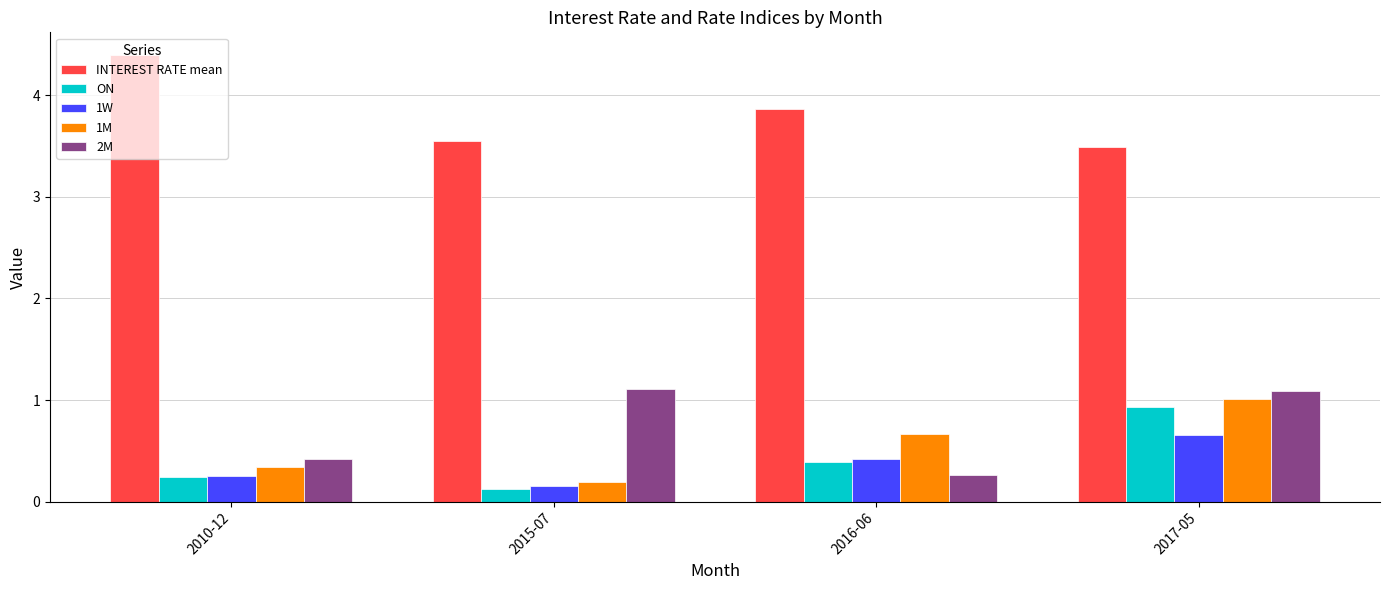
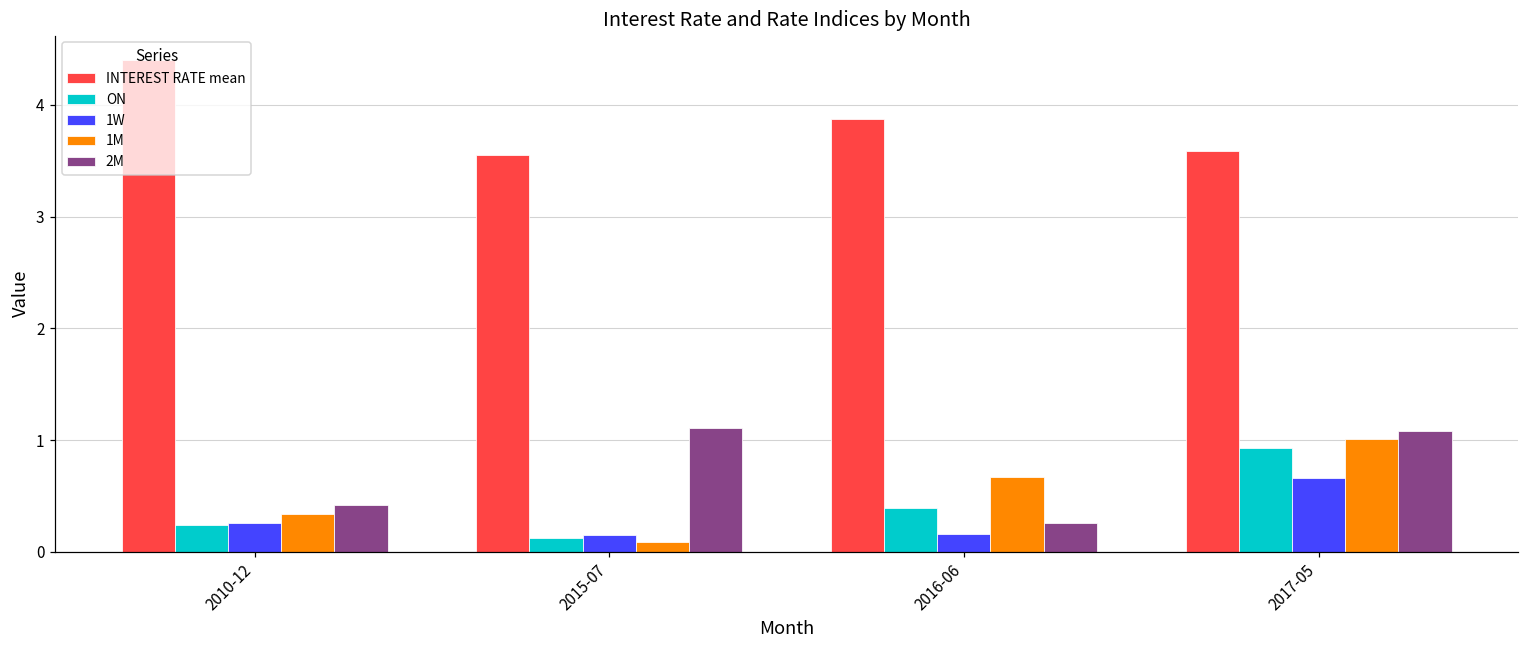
1M, 2015-07: 0.19 -> 0.08
1W, 2016-06: 0.42 -> 0.16
INTEREST RATE mean, 2017-05: 3.49 -> 3.59
